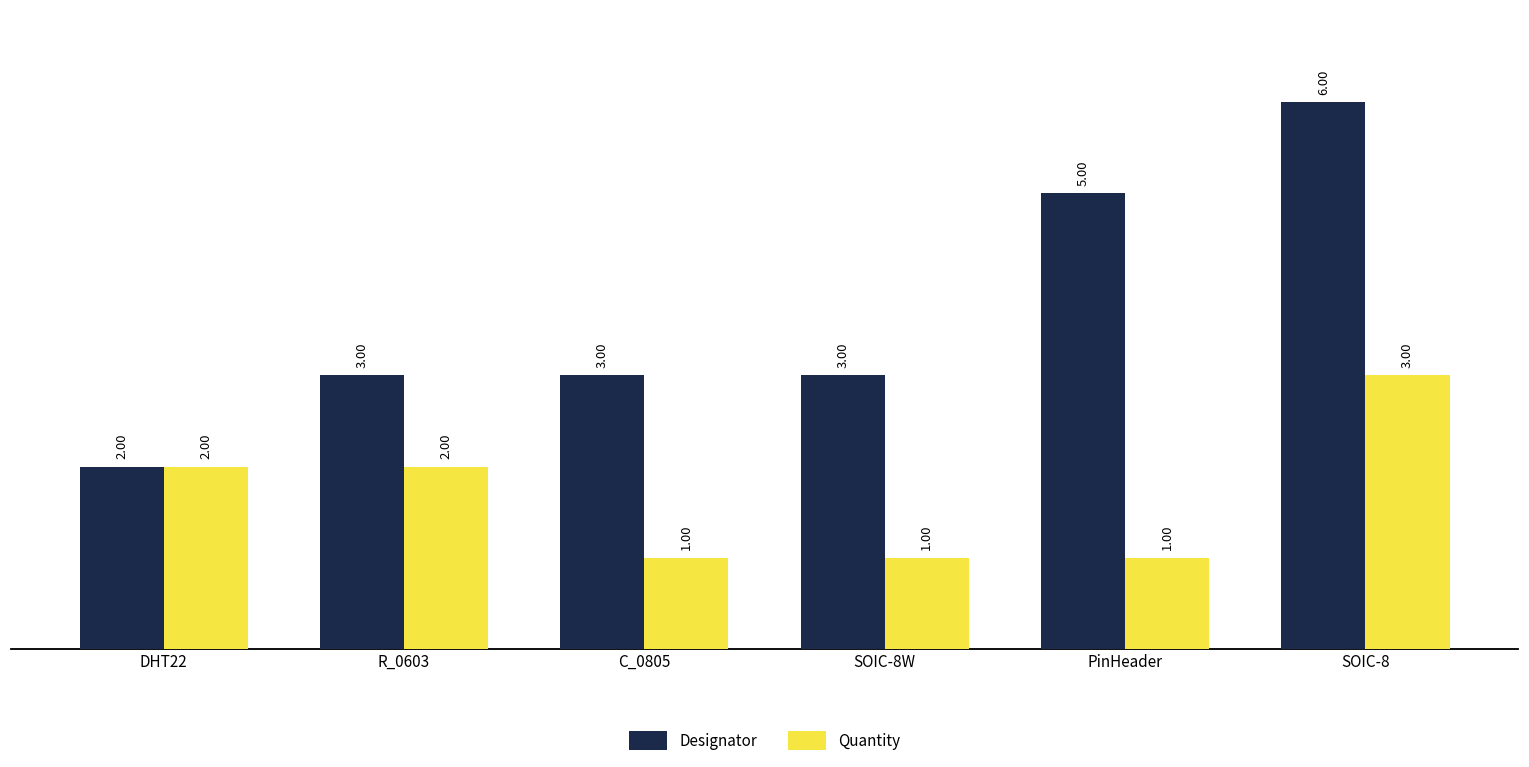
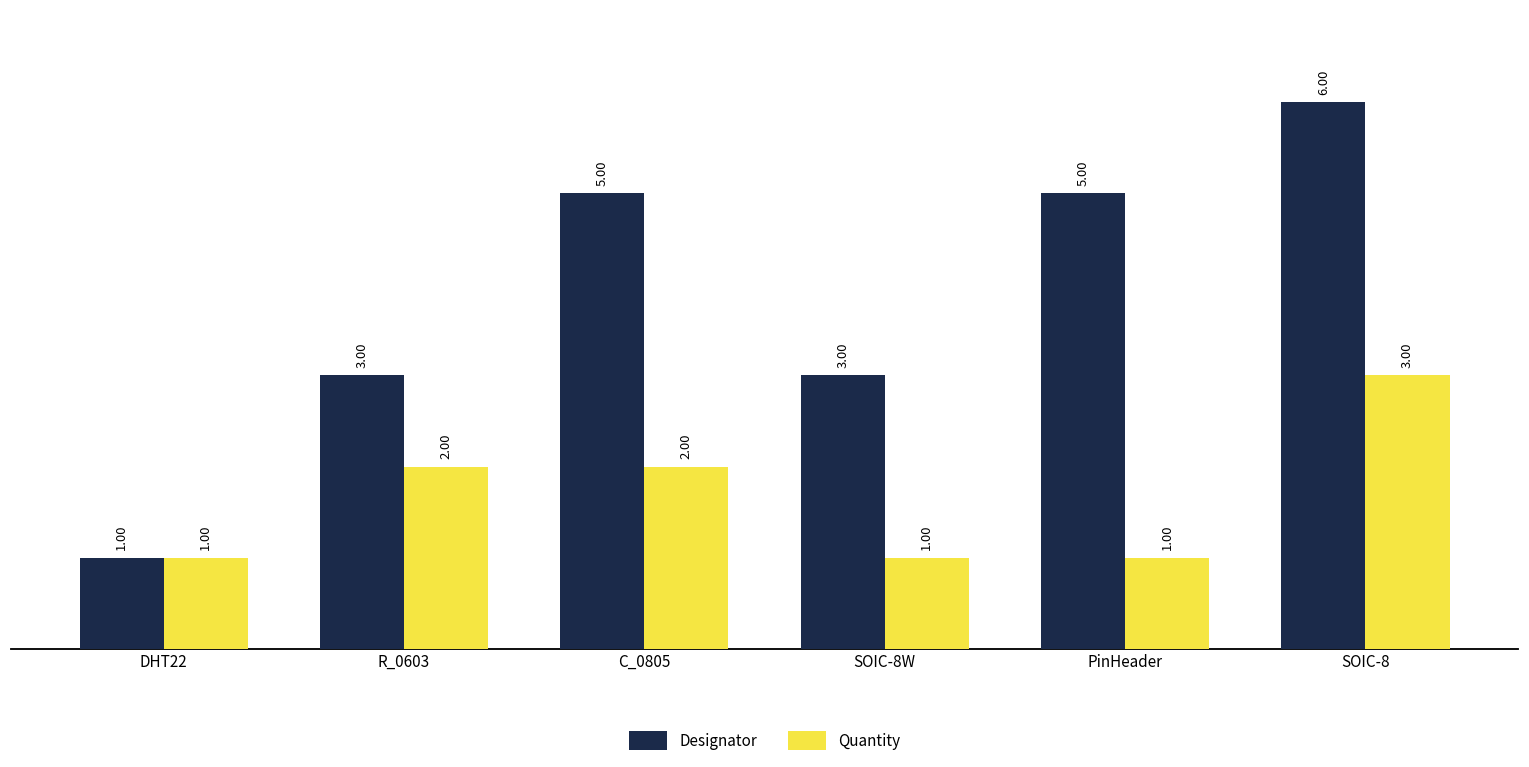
Designator, DHT22: 2.00 -> 1.00
Quantity, DHT22: 2.00 -> 1.00
Designator, C_0805: 3.00 -> 5.00
Quantity, C_0805: 1.00 -> 2.00
